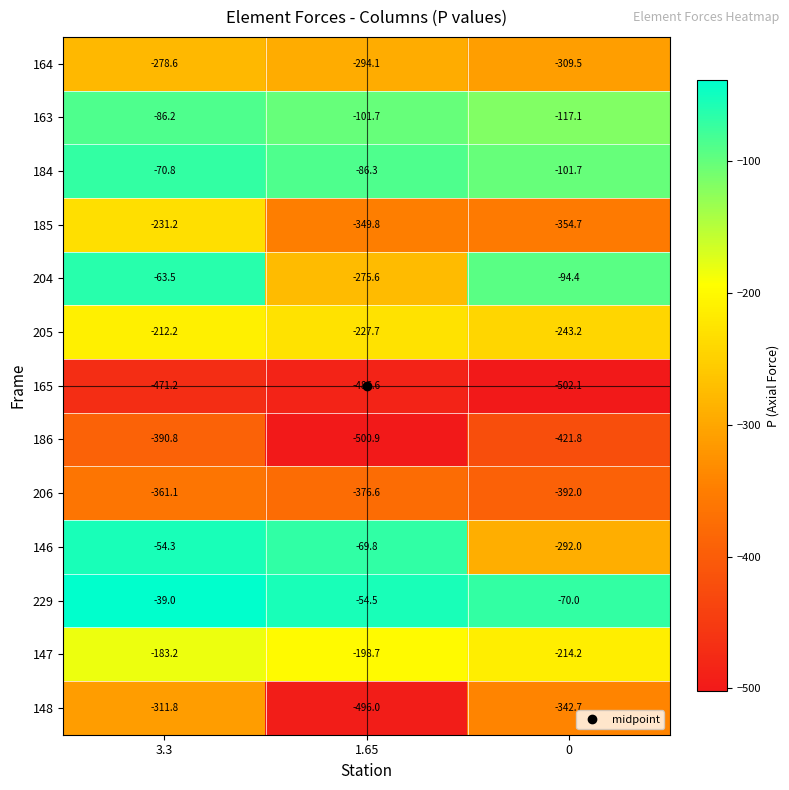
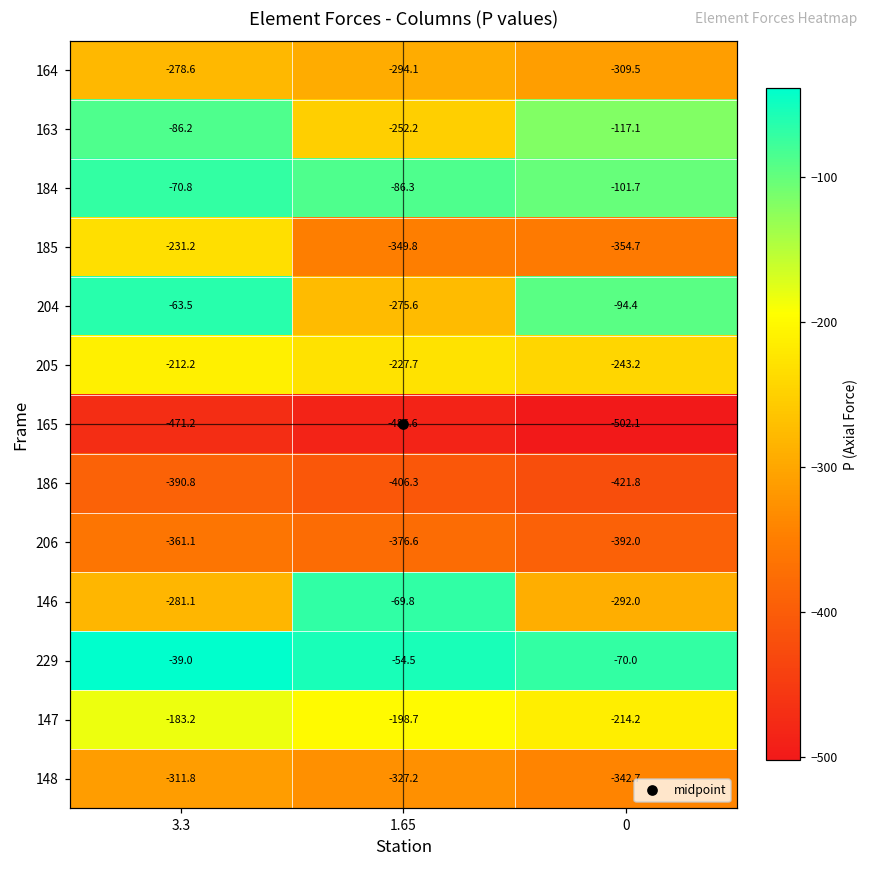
163, 1.65: -101.7 -> -252.2
186, 1.65: -500.9 -> -406.3
146, 3.3: -54.3 -> -281.1
148, 1.65: -496.0 -> -327.2
